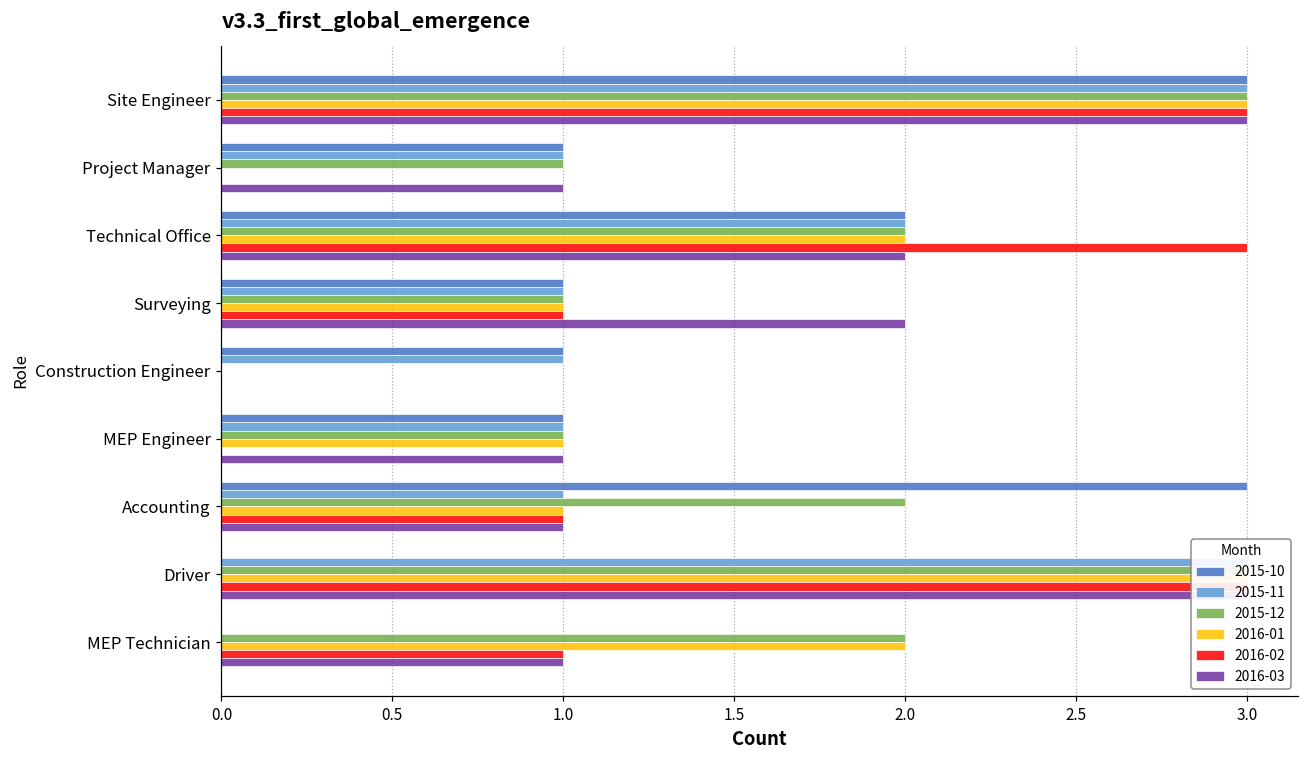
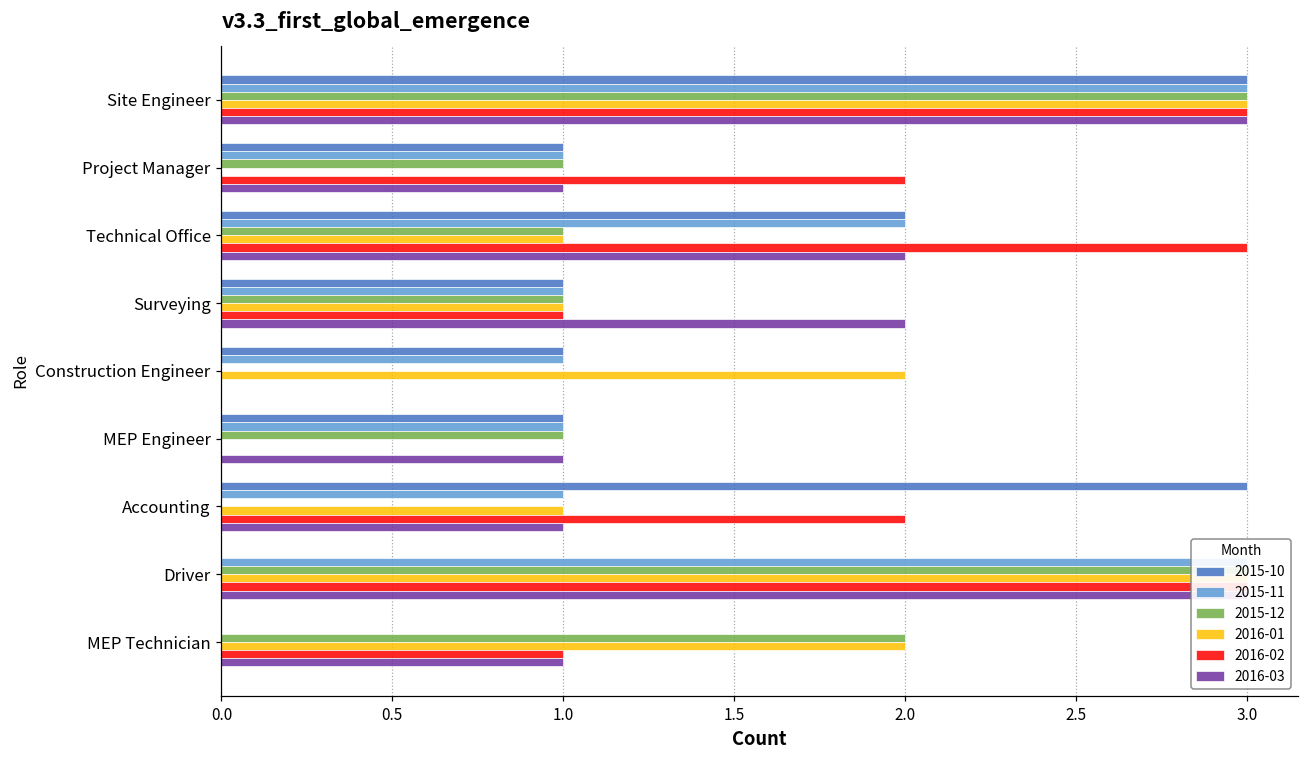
2016-02, Project Manager: 0 -> 2
2015-12, Technical Office: 2 -> 1
2016-01, Technical Office: 2 -> 1
2016-01, Construction Engineer: 0 -> 2
2016-01, MEP Engineer: 1 -> 0
2015-12, Accounting: 2 -> 0
2016-02, Accounting: 1 -> 2
